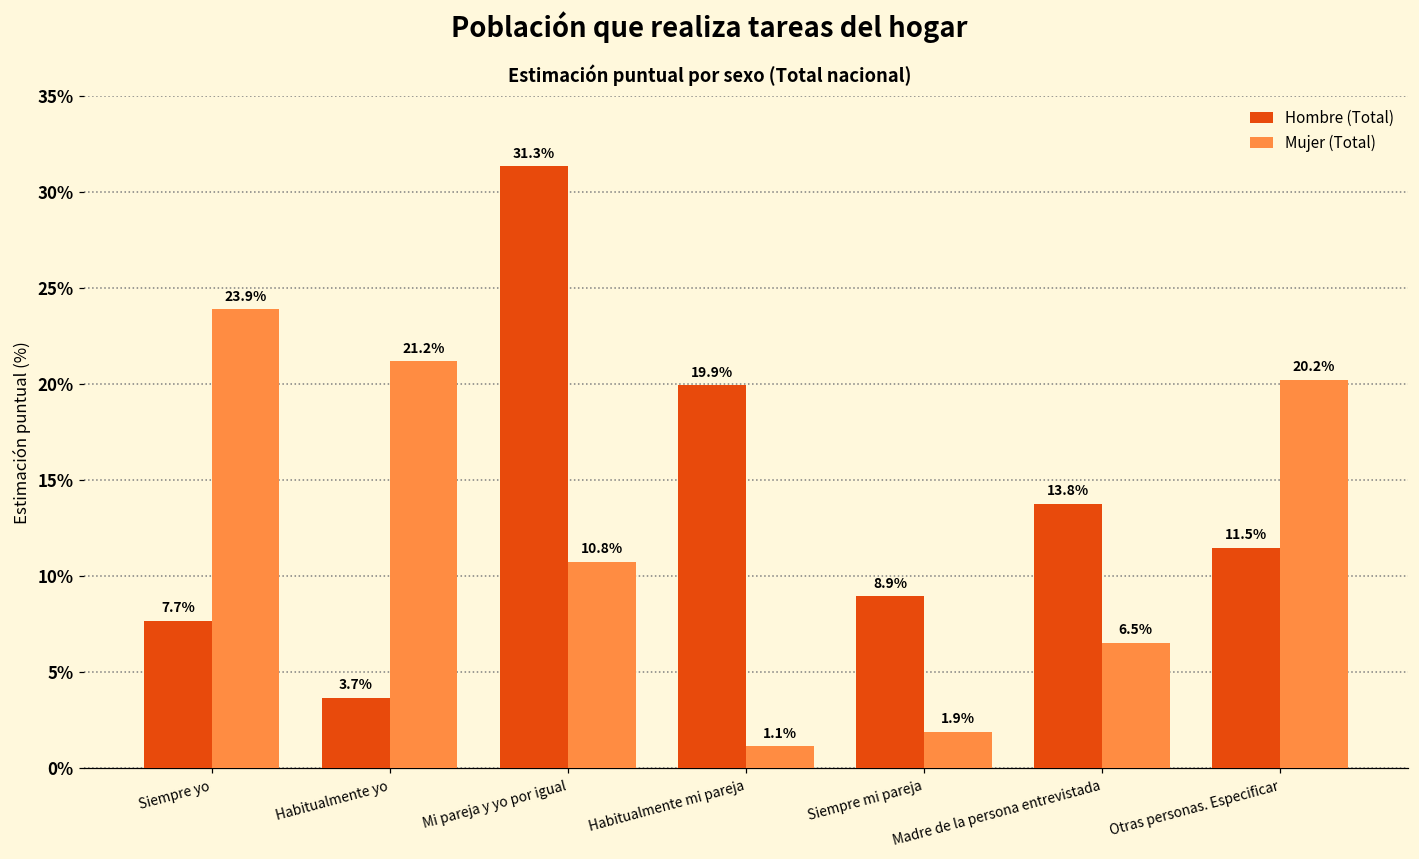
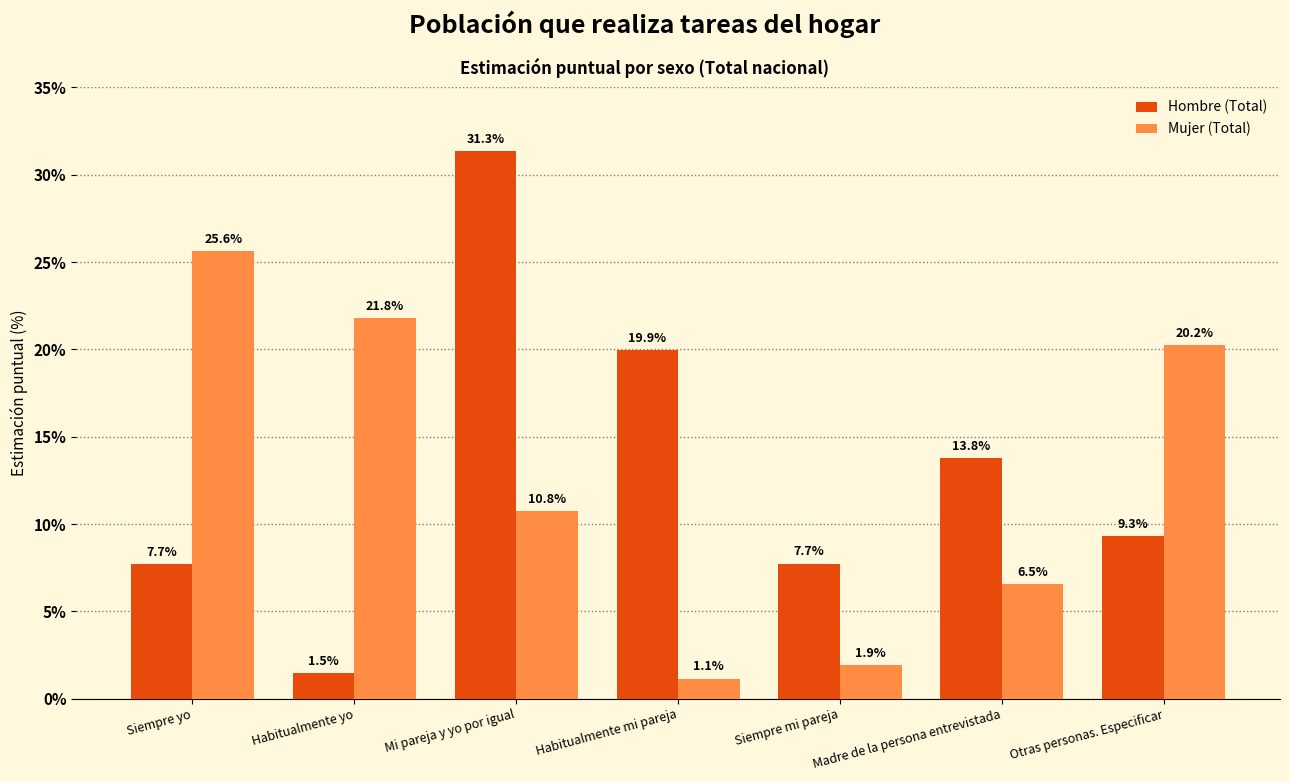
Mujer (Total), Siempre yo: 23.9% -> 25.6%
Hombre (Total), Habitualmente yo: 3.7% -> 1.5%
Mujer (Total), Habitualmente yo: 21.2% -> 21.8%
Hombre (Total), Siempre mi pareja: 8.9% -> 7.7%
Hombre (Total), Otras personas. Especificar: 11.5% -> 9.3%
